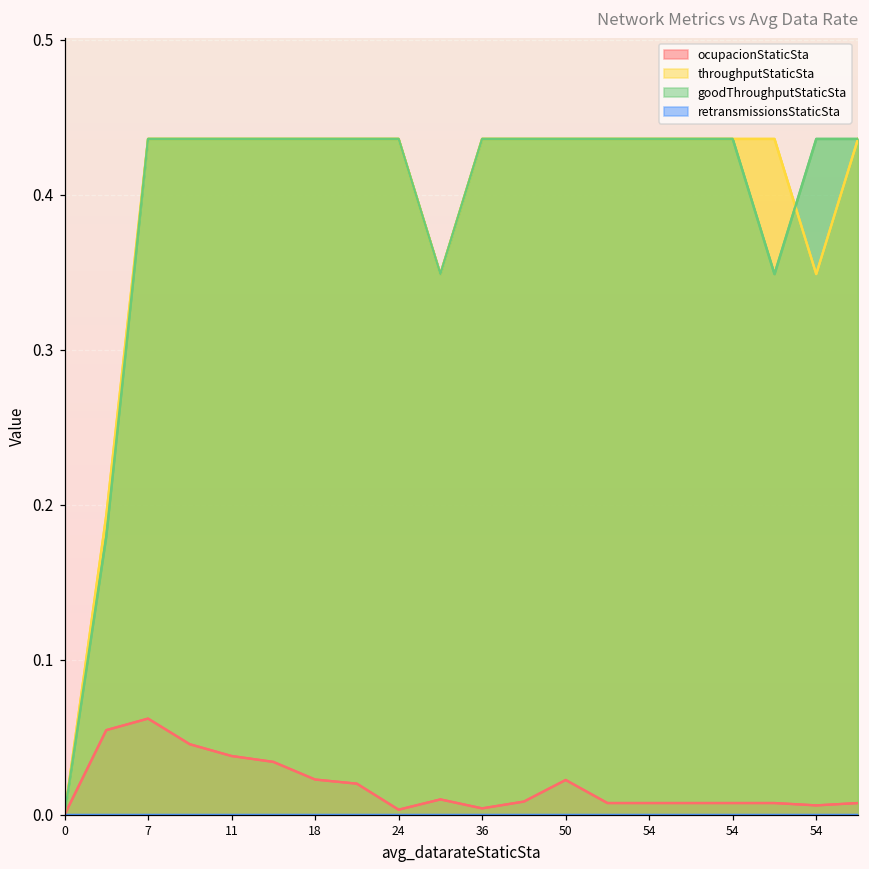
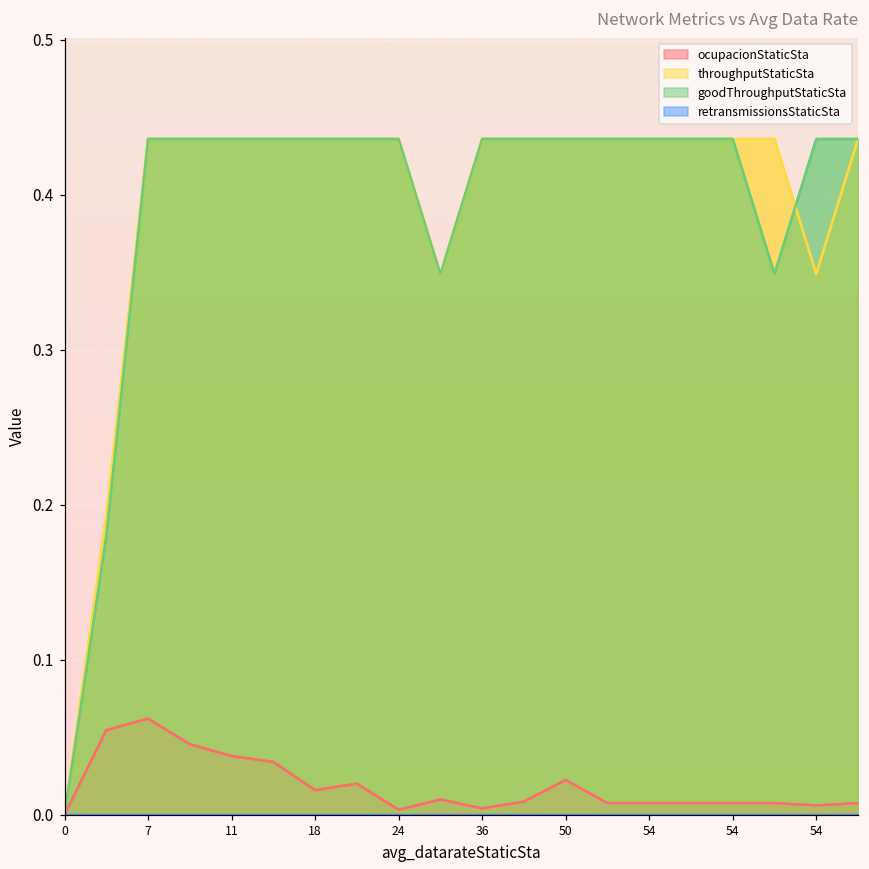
ocupacionStaticSta, 18: 0.023 -> 0.016
